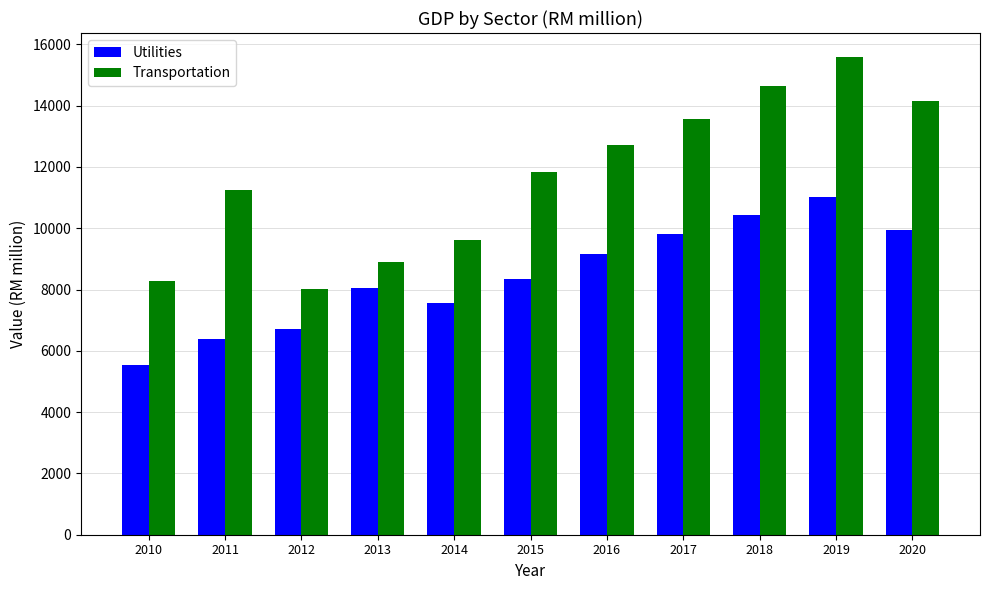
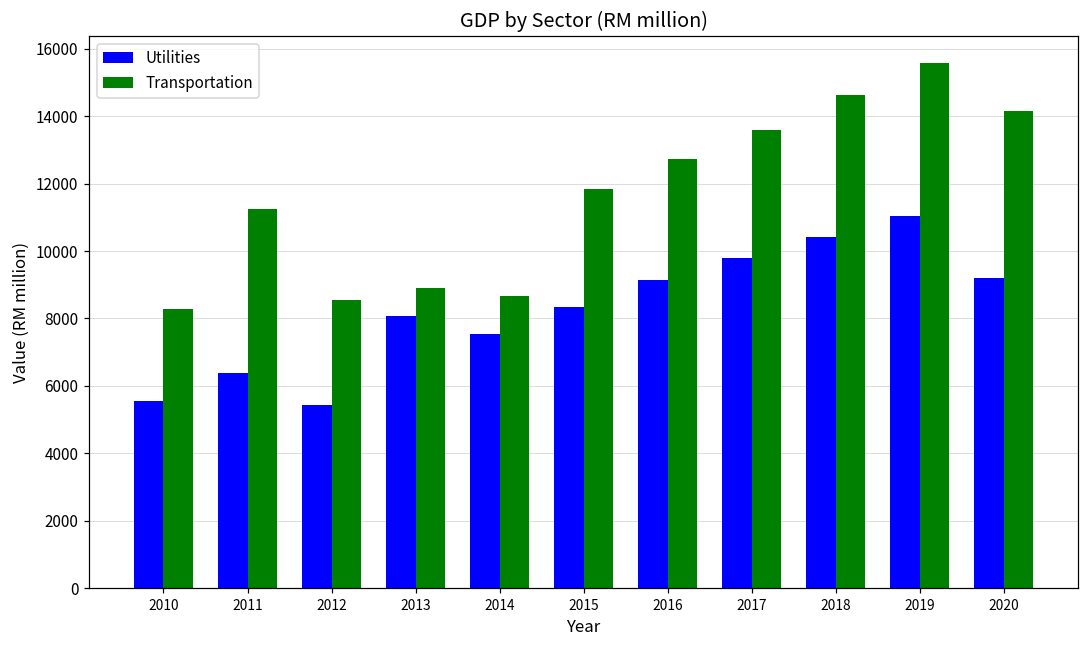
Utilities, 2012: 6700 -> 5400
Transportation, 2012: 8000 -> 8500
Transportation, 2014: 9600 -> 8700
Utilities, 2020: 10000 -> 9200
